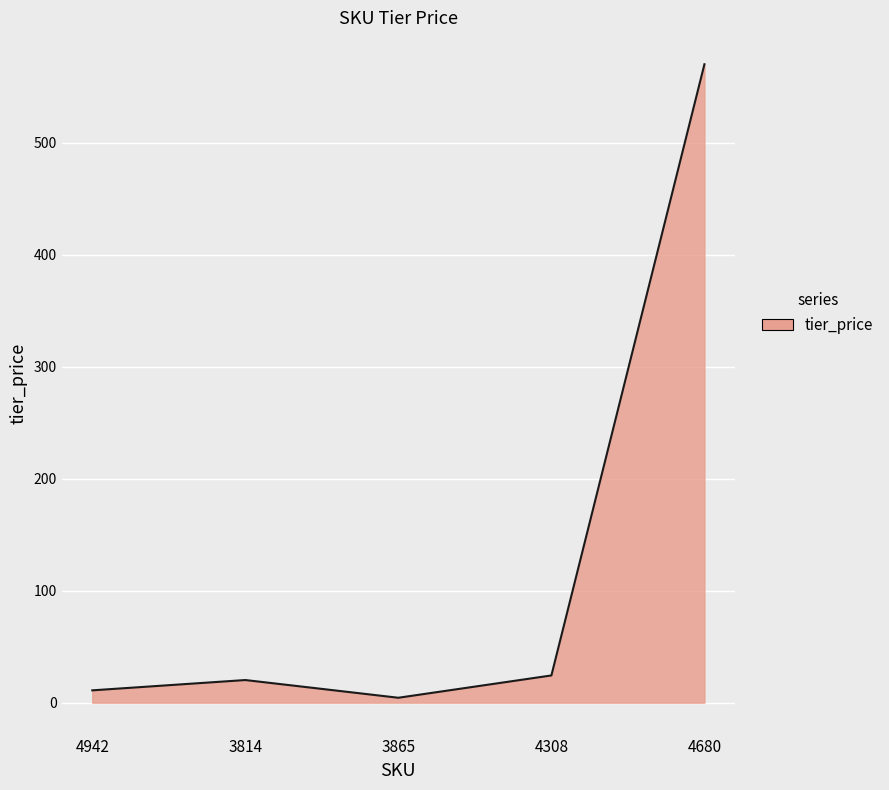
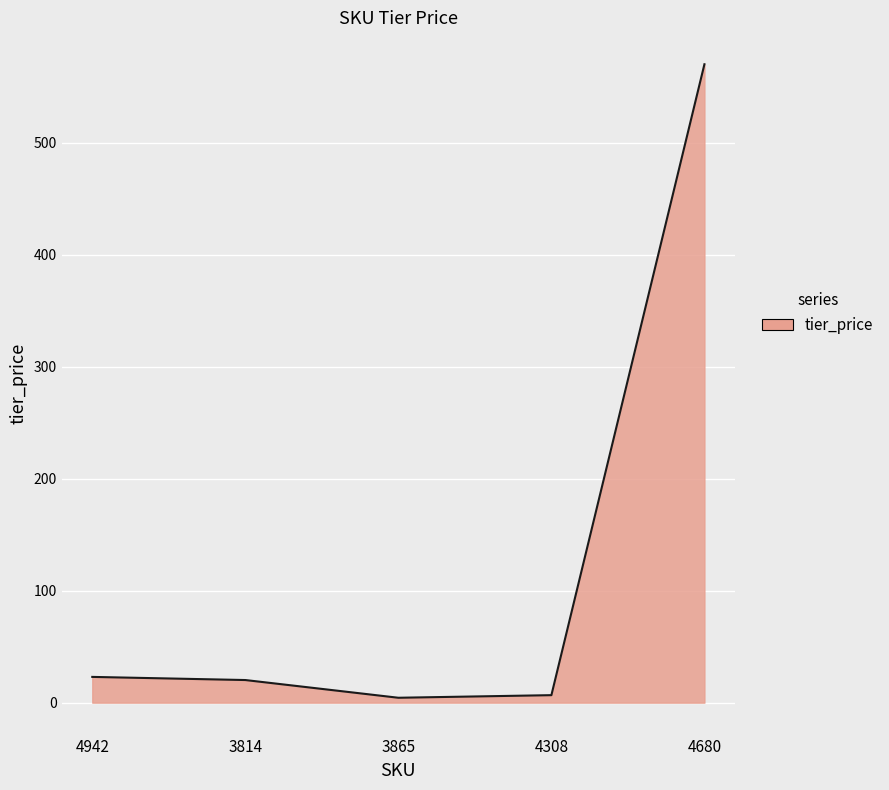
4942: 11 -> 23
4308: 24 -> 7
